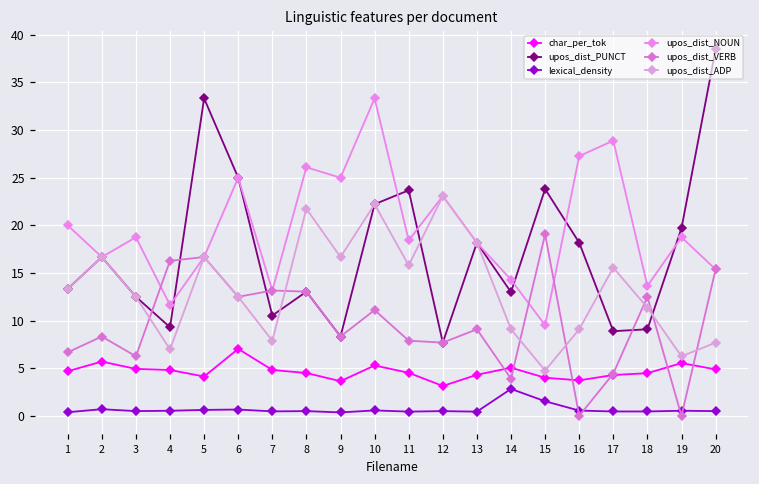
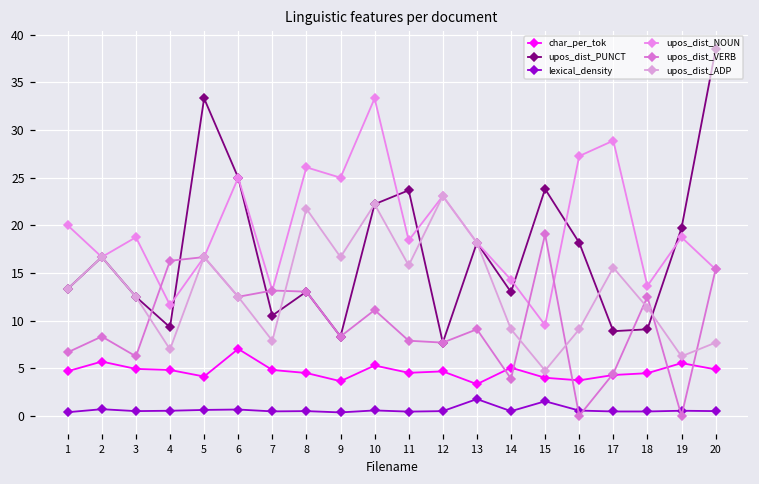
char_per_tok, 12: 3 -> 5
char_per_tok, 13: 4 -> 3
lexical_density, 13: 0 -> 2
lexical_density, 14: 3 -> 0
